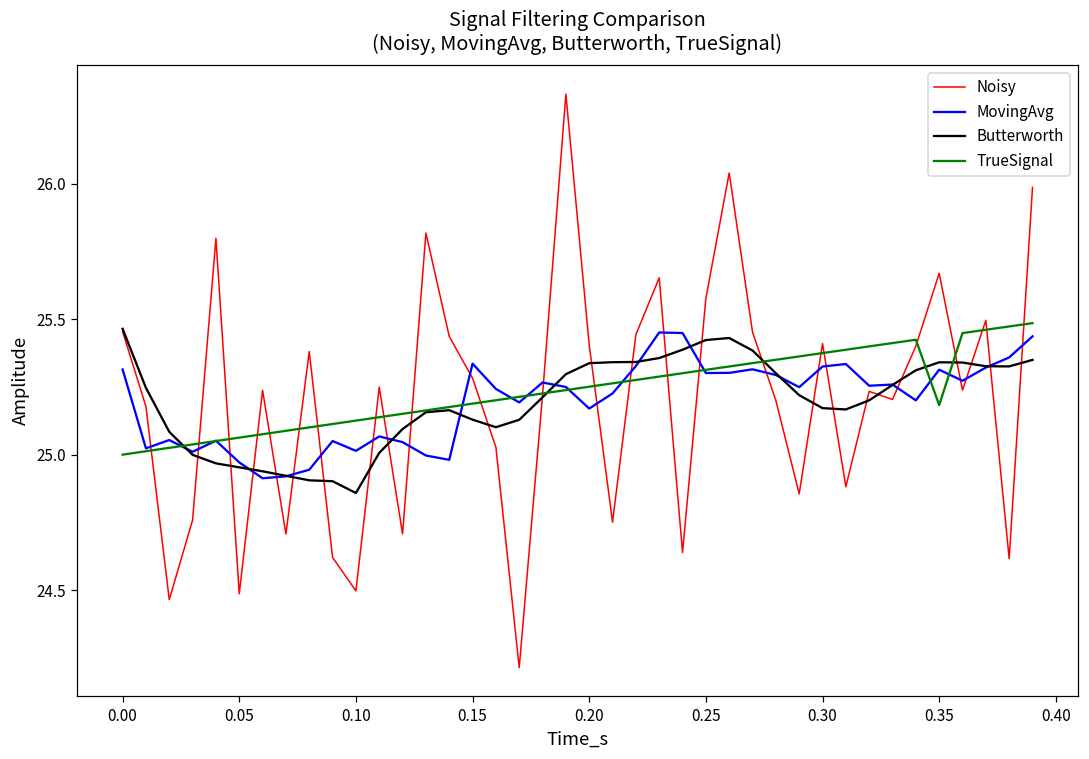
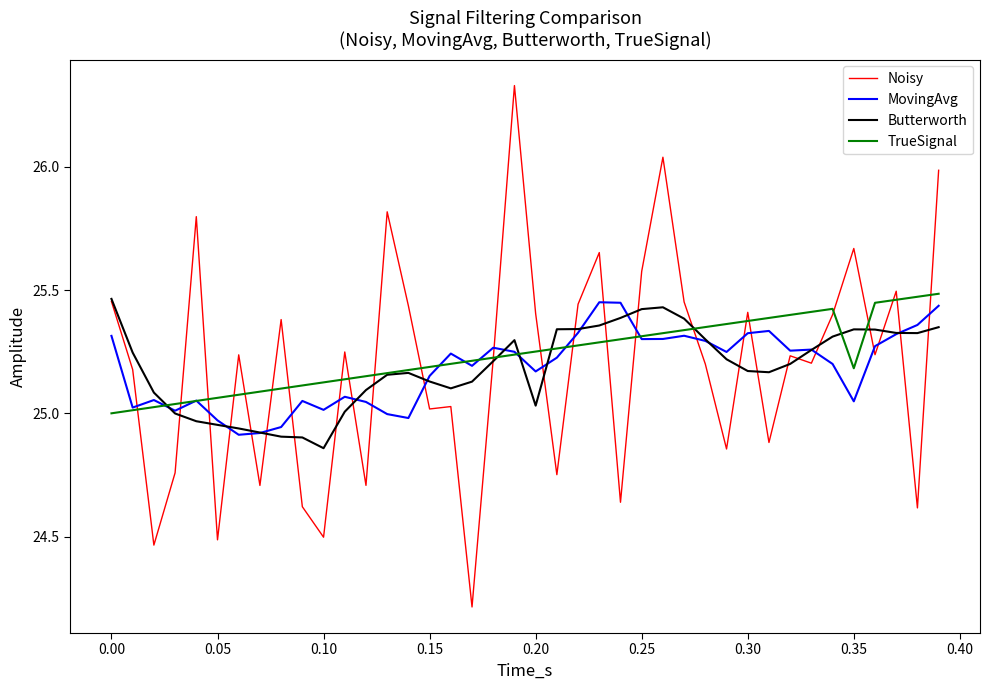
Noisy, 0.15: 25.28 -> 25.02
MovingAvg, 0.15: 25.34 -> 25.15
Butterworth, 0.20: 25.34 -> 25.03
MovingAvg, 0.35: 25.31 -> 25.05
